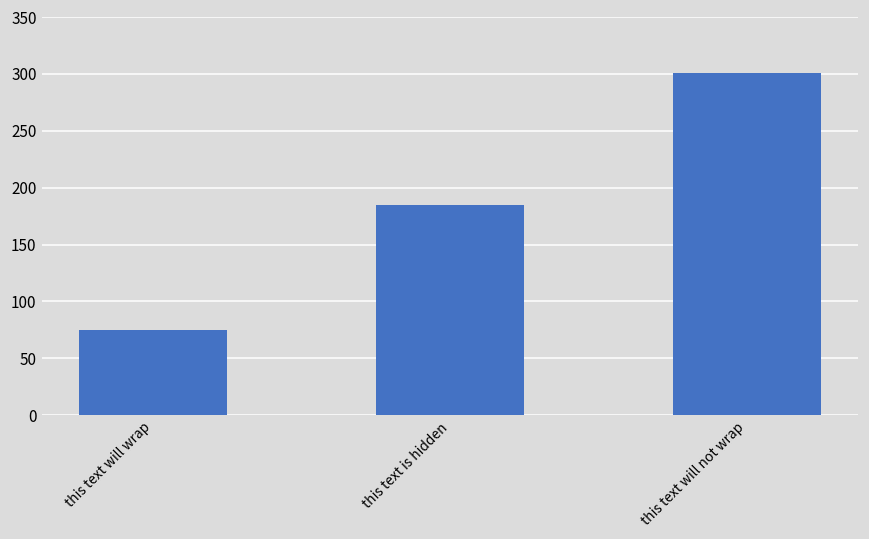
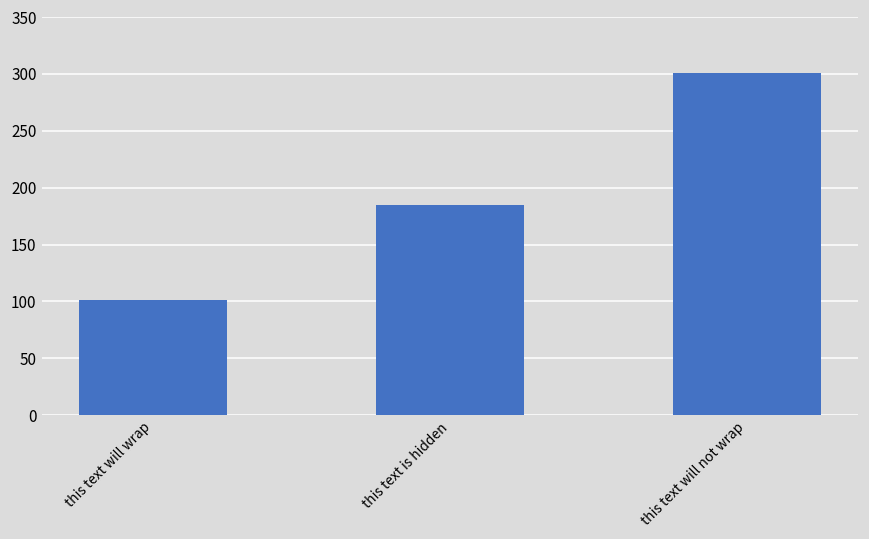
this text will wrap: 75 -> 101
